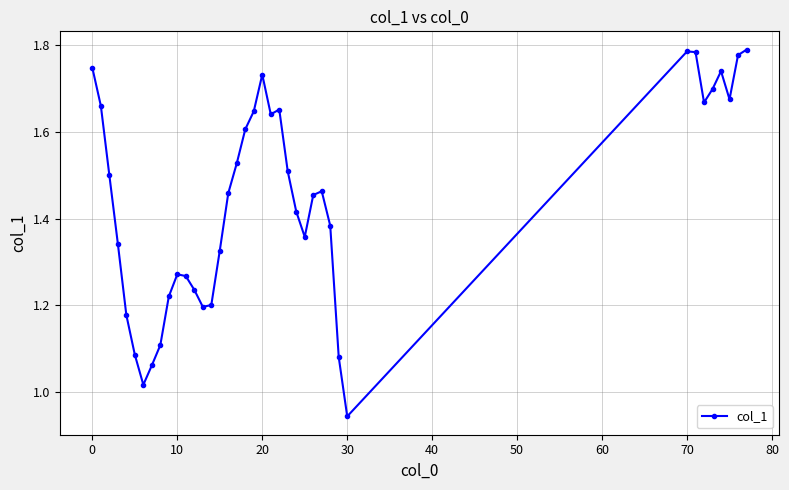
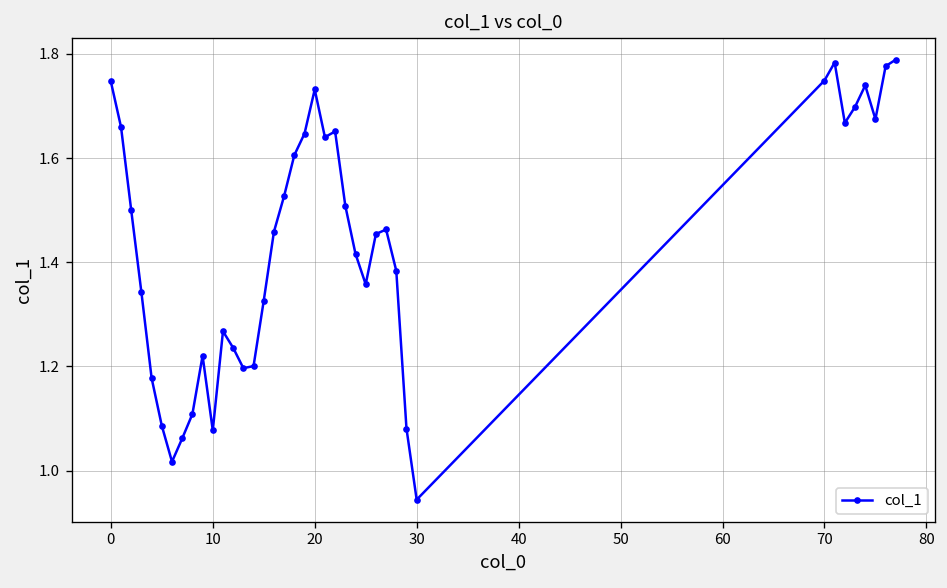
10: 1.27 -> 1.08
70: 1.79 -> 1.75
